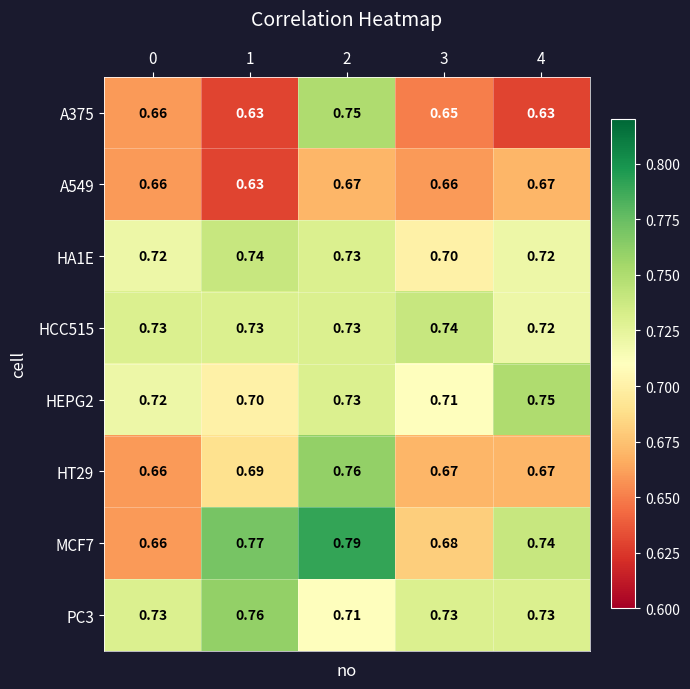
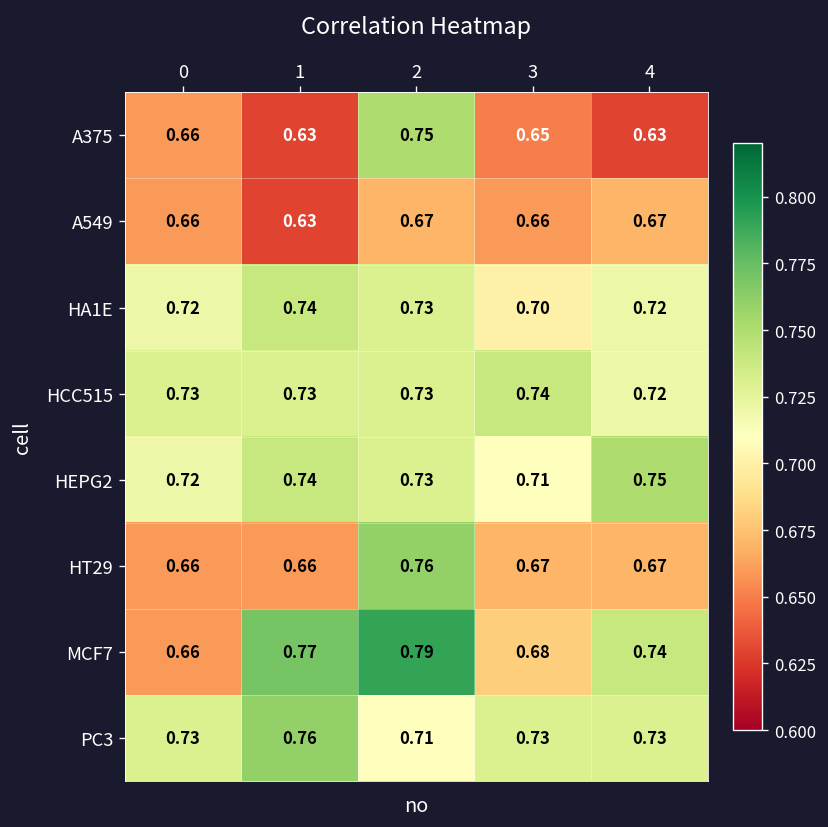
HEPG2, 1: 0.70 -> 0.74
HT29, 1: 0.69 -> 0.66
